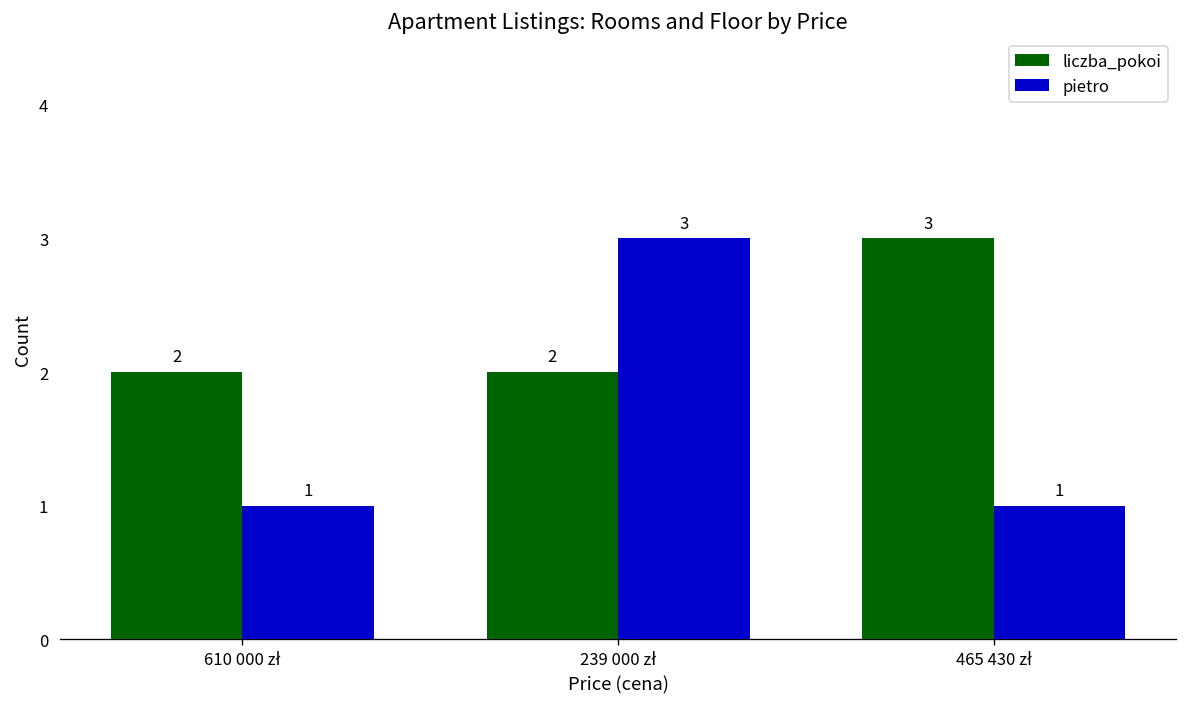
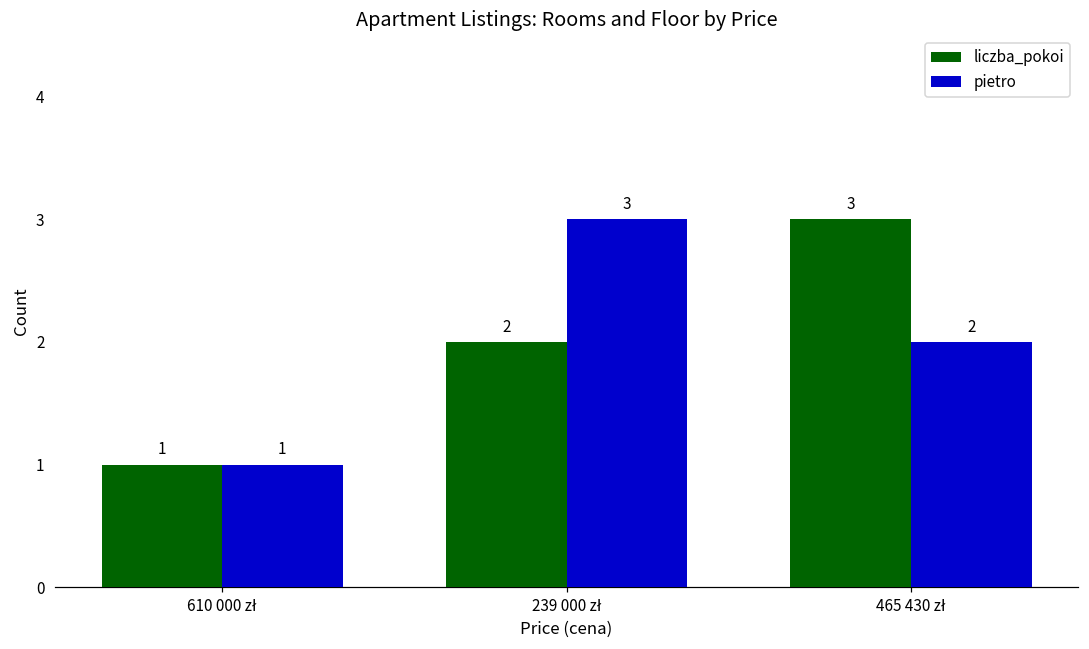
liczba_pokoi, 610 000 zł: 2 -> 1
pietro, 465 430 zł: 1 -> 2
